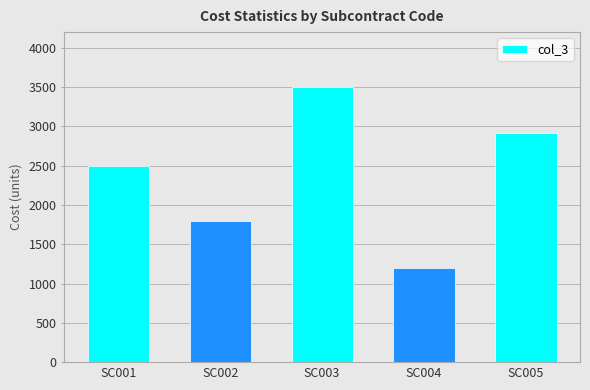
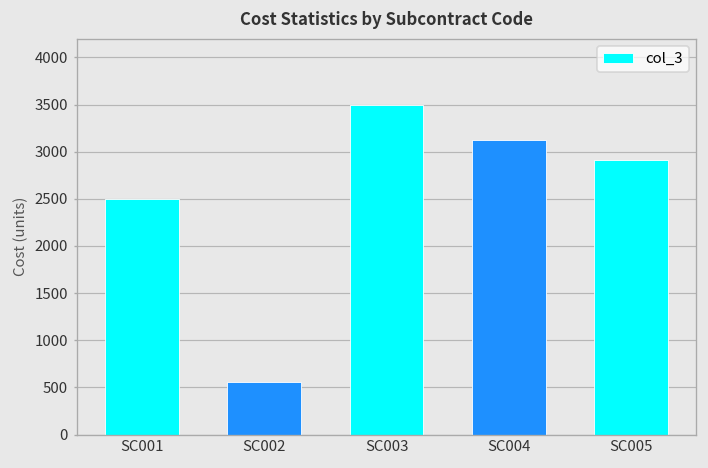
SC002: 1800 -> 600
SC004: 1200 -> 3100
